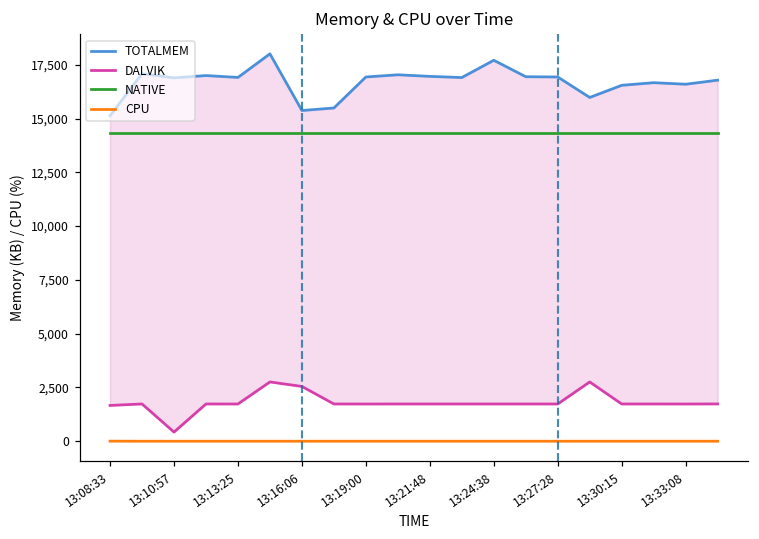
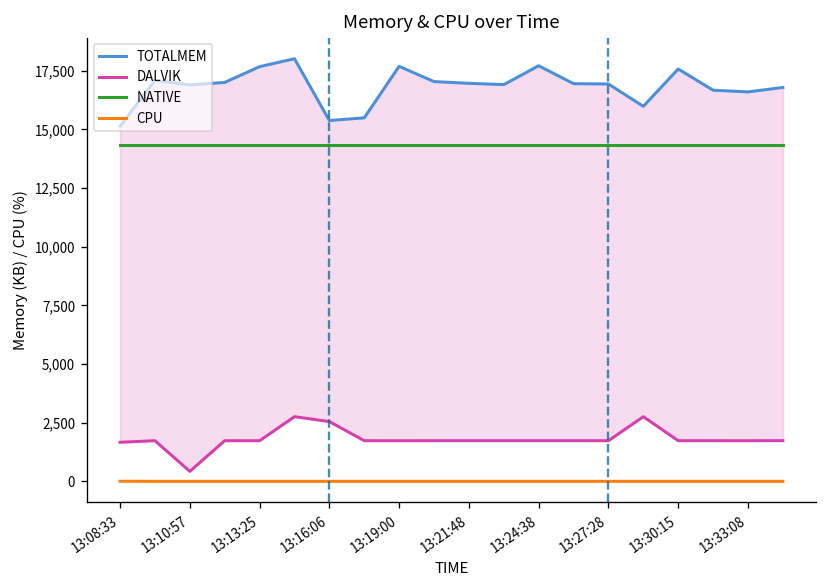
TOTALMEM, 13:13:25: 16,900 -> 17,700
TOTALMEM, 13:19:00: 16,900 -> 17,700
TOTALMEM, 13:30:15: 16,500 -> 17,600
